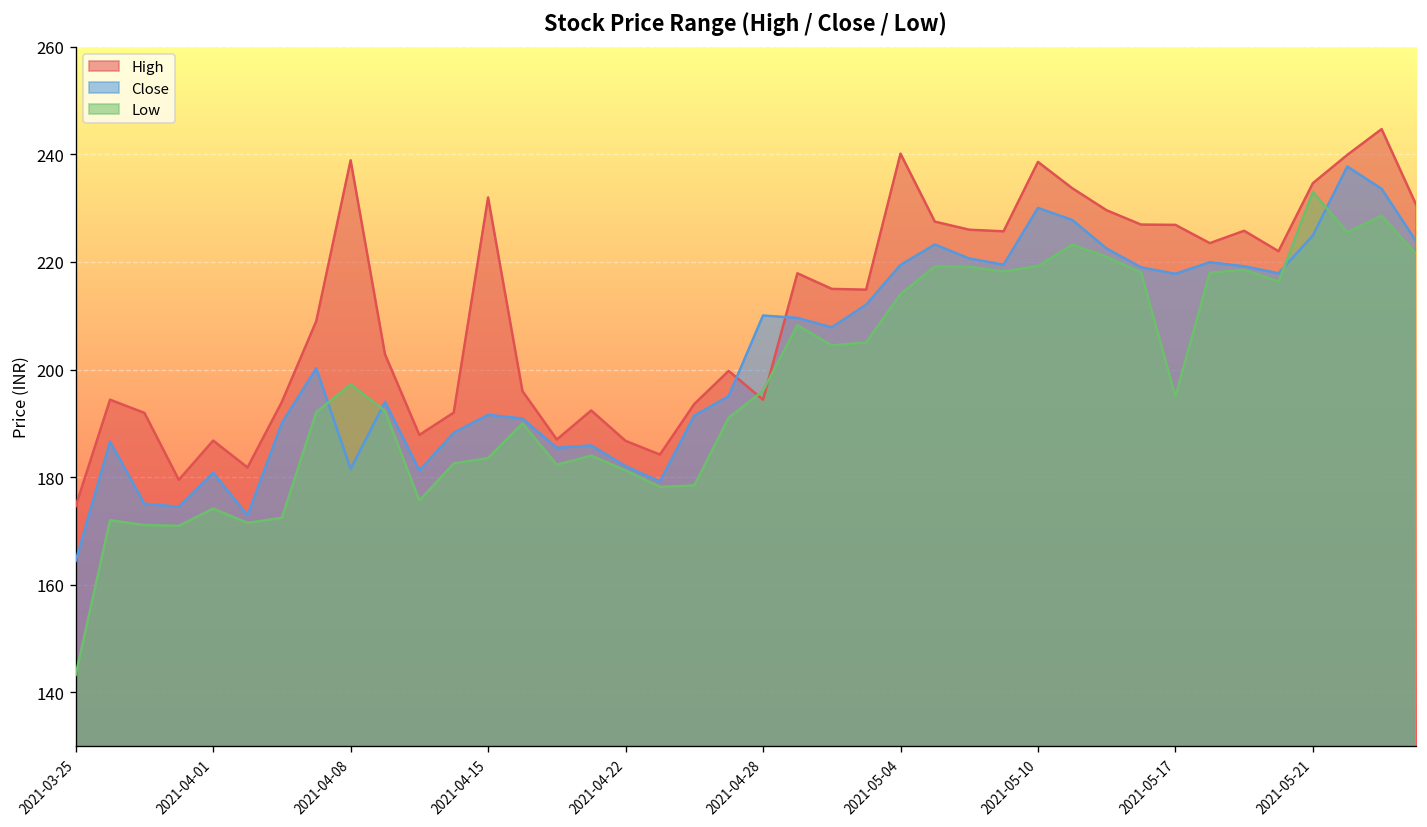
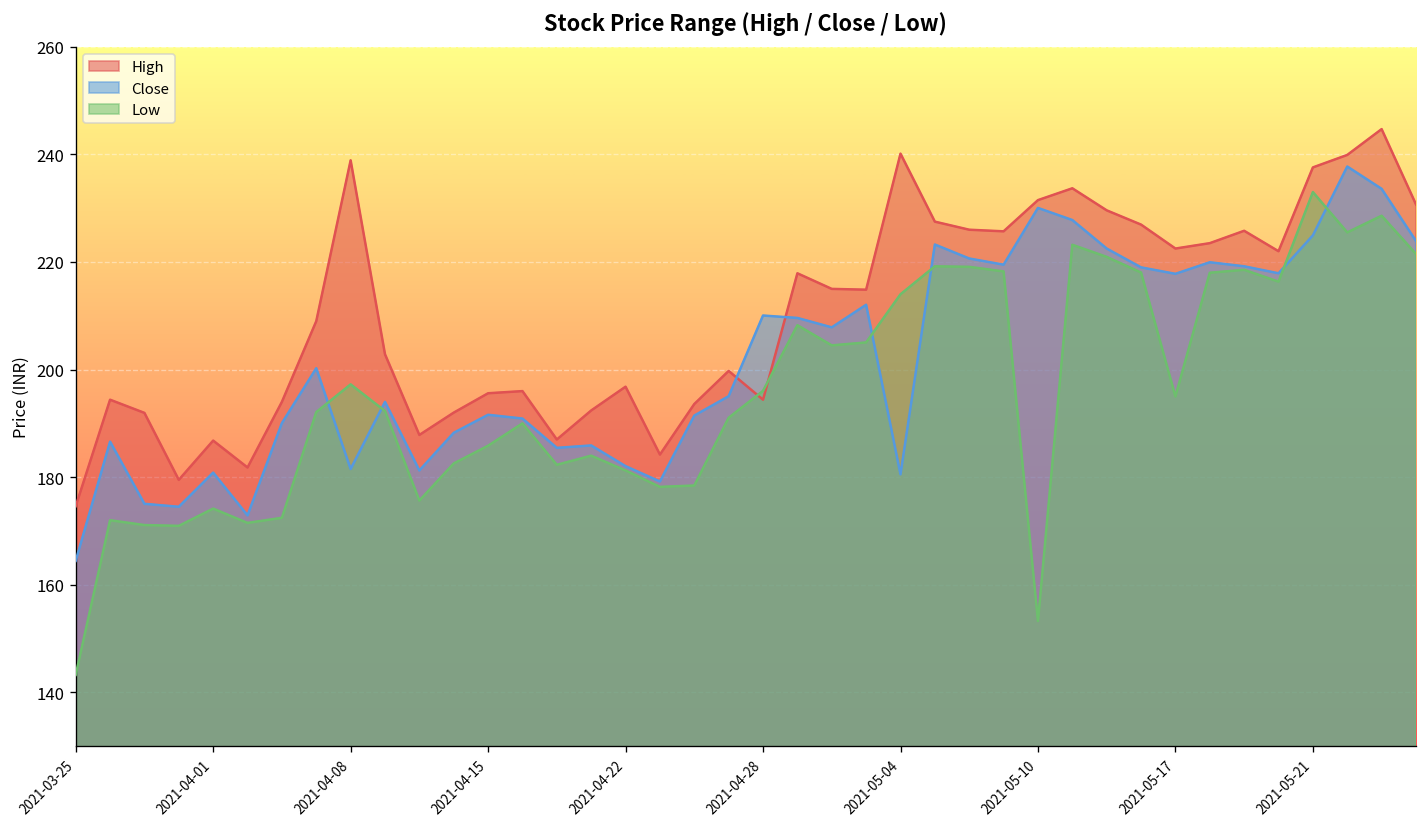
High, 2021-04-15: 232 -> 196
Low, 2021-04-15: 184 -> 186
High, 2021-04-22: 187 -> 197
Close, 2021-05-04: 219 -> 181
High, 2021-05-10: 239 -> 232
Low, 2021-05-10: 219 -> 153
High, 2021-05-17: 227 -> 223
High, 2021-05-21: 235 -> 238
